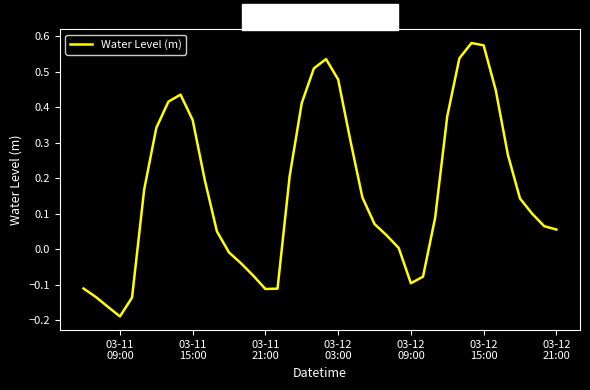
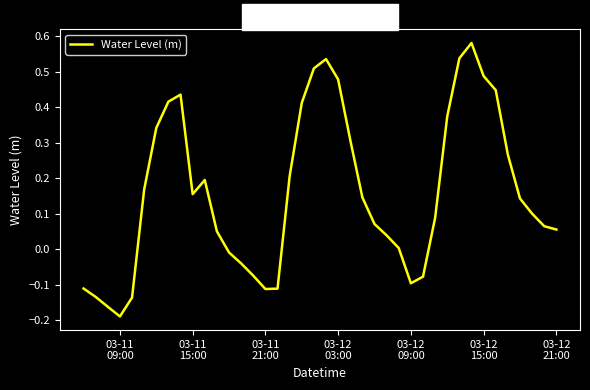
03-11 15:00: 0.36 -> 0.15
03-12 15:00: 0.57 -> 0.49
